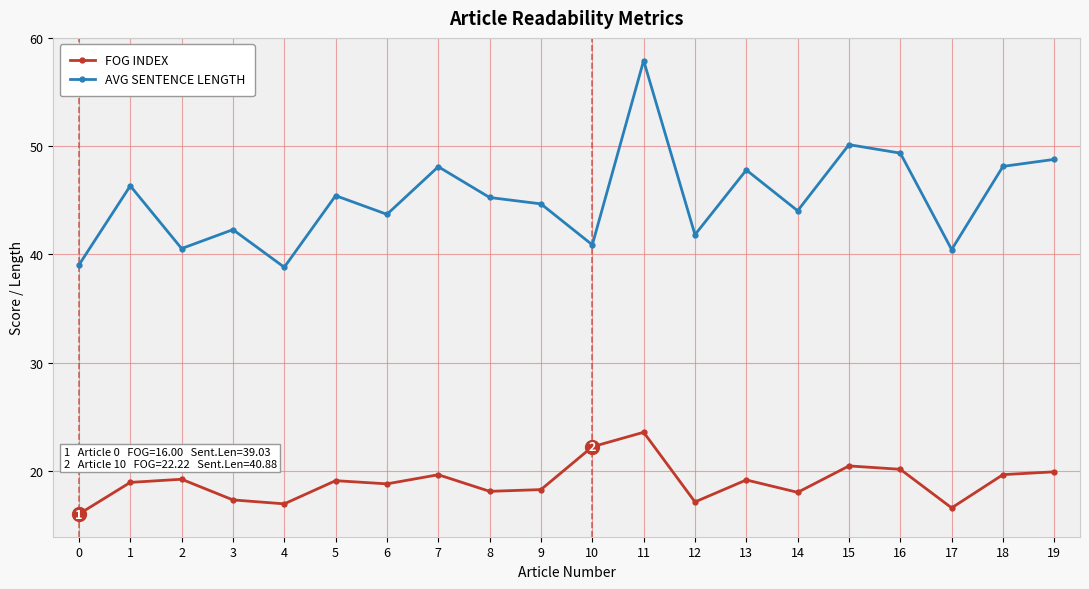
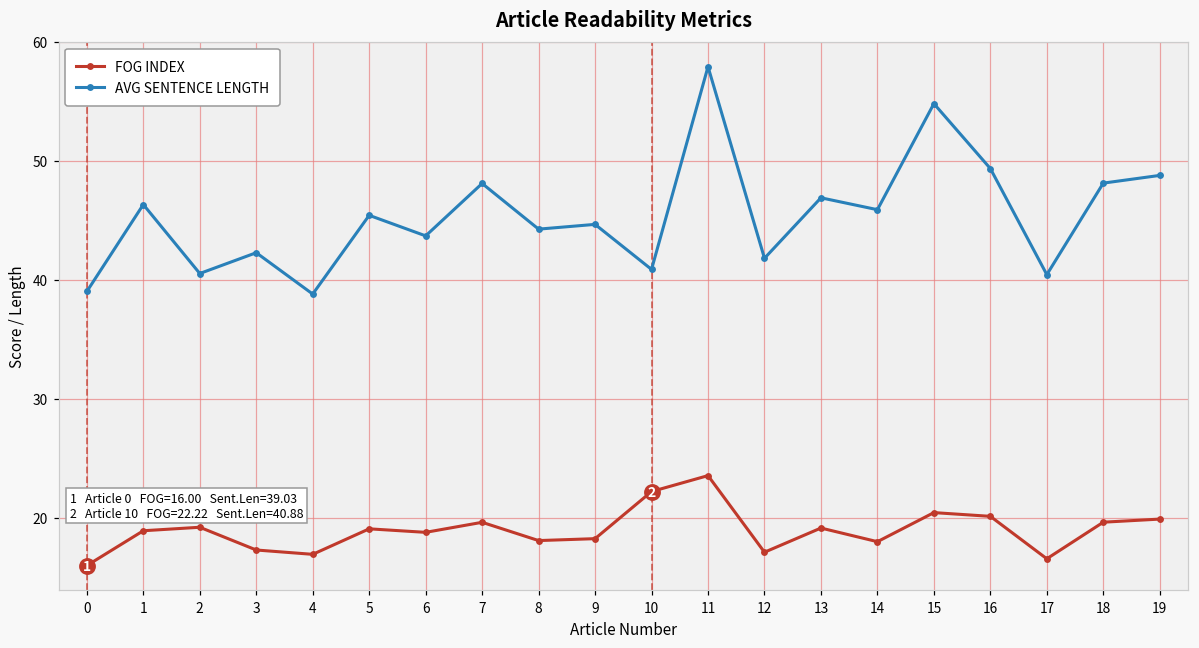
AVG SENTENCE LENGTH, 8: 45.3 -> 44.3
AVG SENTENCE LENGTH, 13: 47.8 -> 46.9
AVG SENTENCE LENGTH, 14: 44.0 -> 45.9
AVG SENTENCE LENGTH, 15: 50.1 -> 54.8
